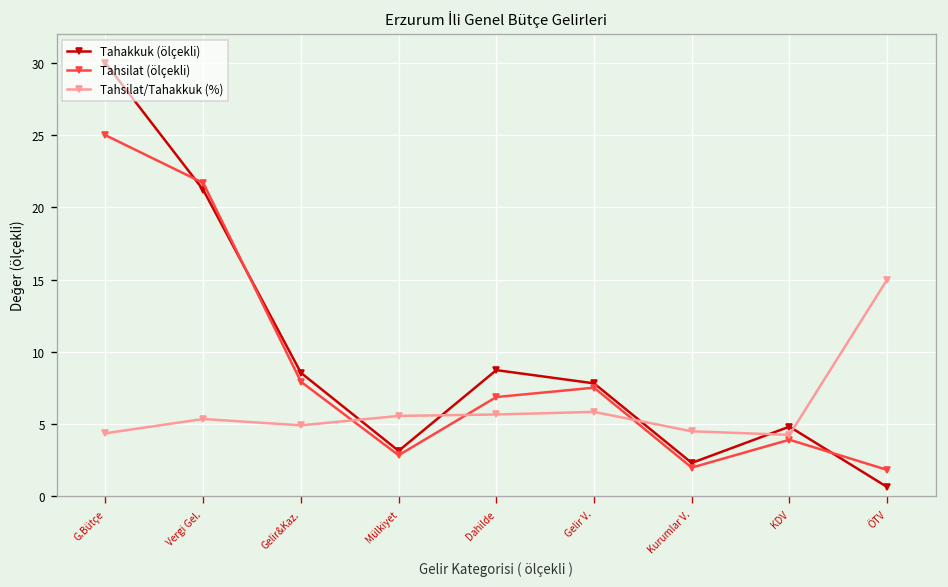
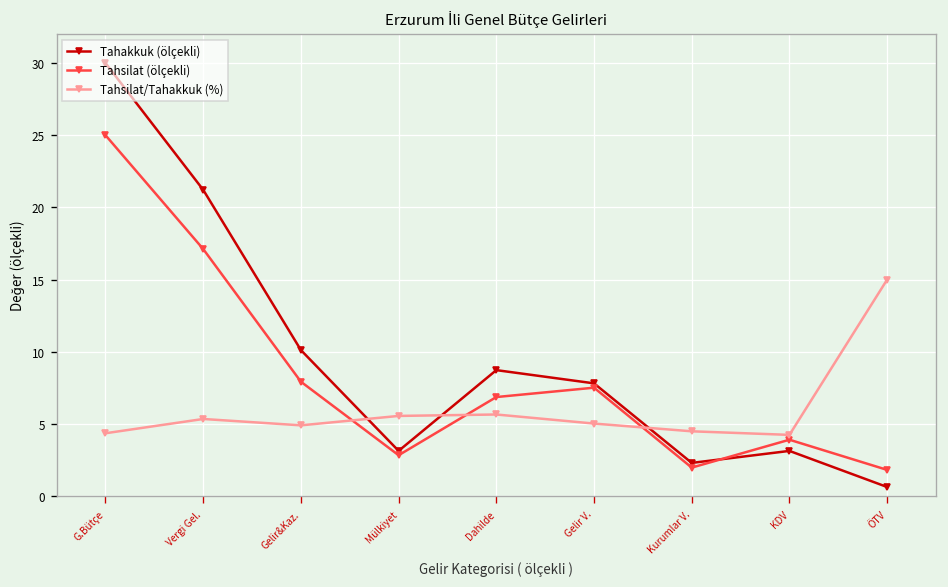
Tahsilat (ölçekli), Vergi Gel.: 21.7 -> 17.1
Tahakkuk (ölçekli), Gelir&Kaz.: 8.5 -> 10.1
Tahsilat/Tahakkuk (%), Gelir V.: 5.8 -> 5.0
Tahakkuk (ölçekli), KDV: 4.8 -> 3.1
